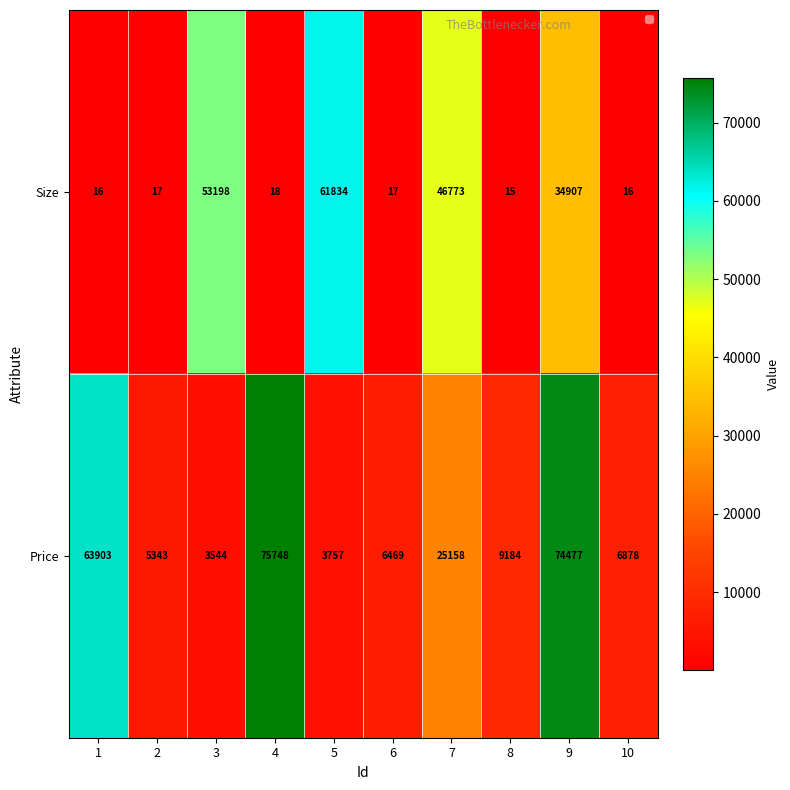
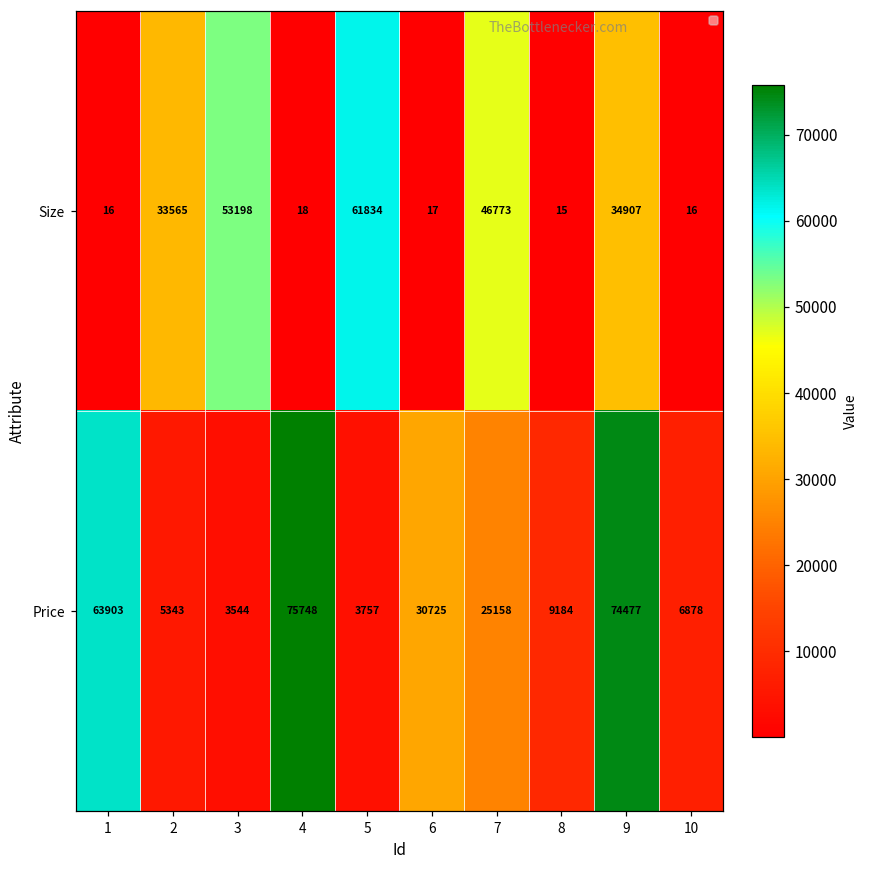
Size, 2: 17 -> 33565
Price, 6: 6469 -> 30725
